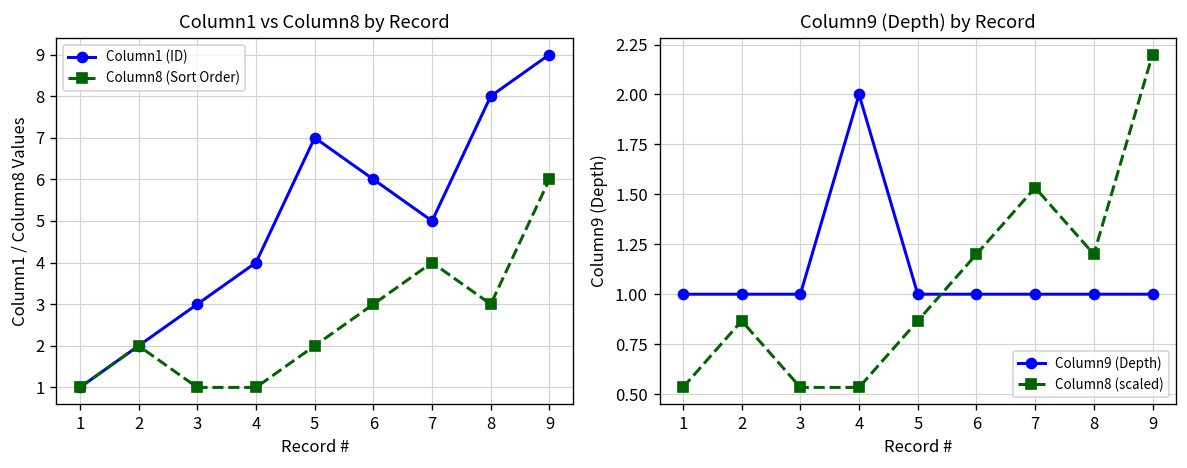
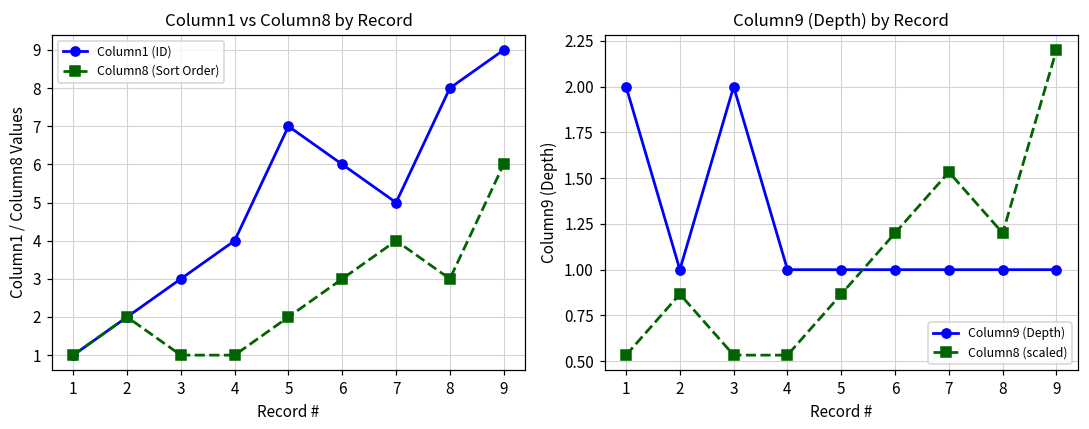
Column9 (Depth) by Record, Column9 (Depth), 1: 1 -> 2
Column9 (Depth) by Record, Column9 (Depth), 3: 1 -> 2
Column9 (Depth) by Record, Column9 (Depth), 4: 2 -> 1
